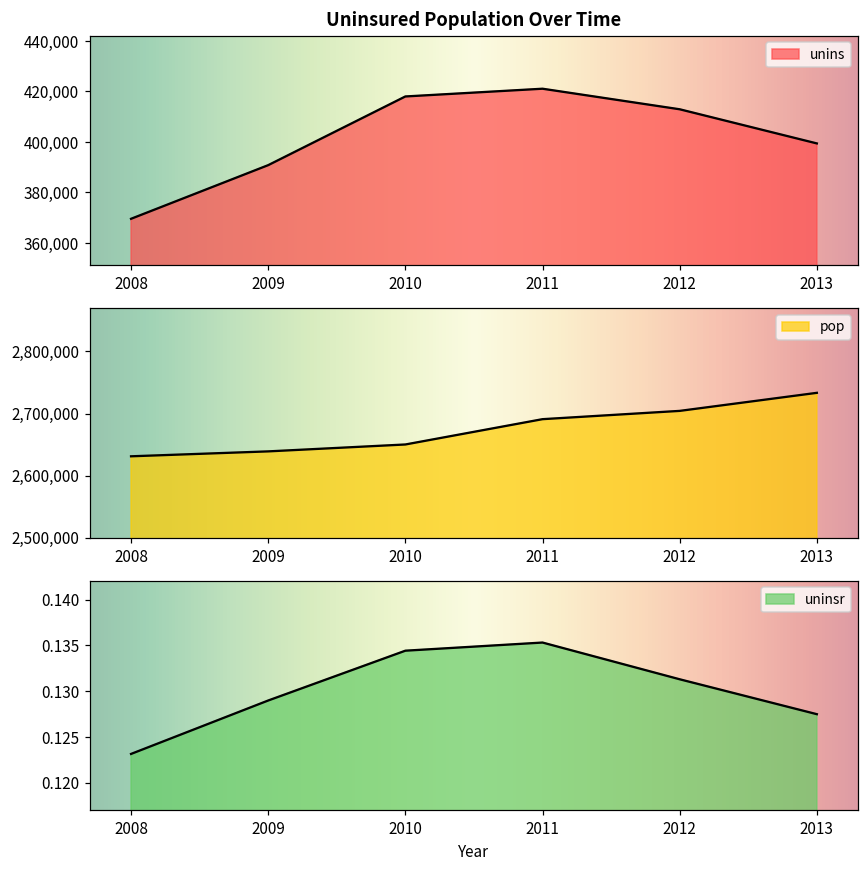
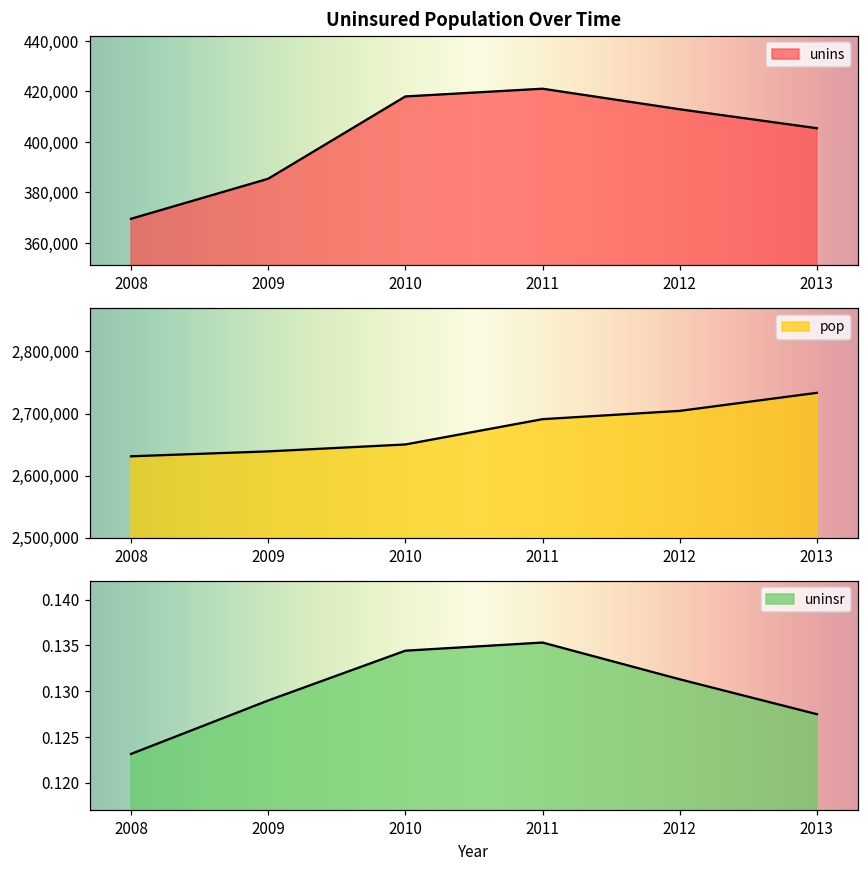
Uninsured Population Over Time, 2009: 391,000 -> 385,000
Uninsured Population Over Time, 2013: 399,000 -> 405,000
